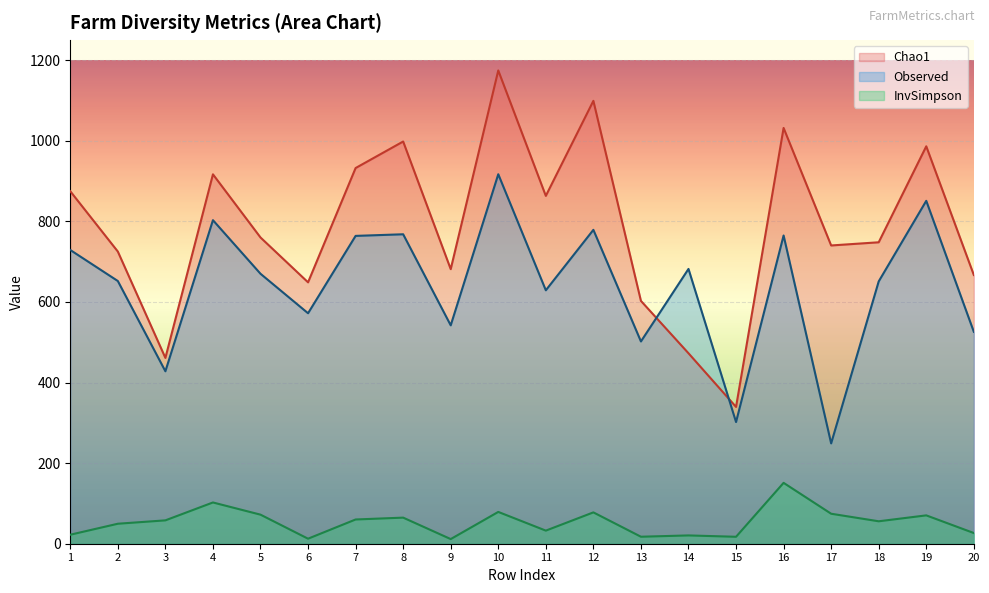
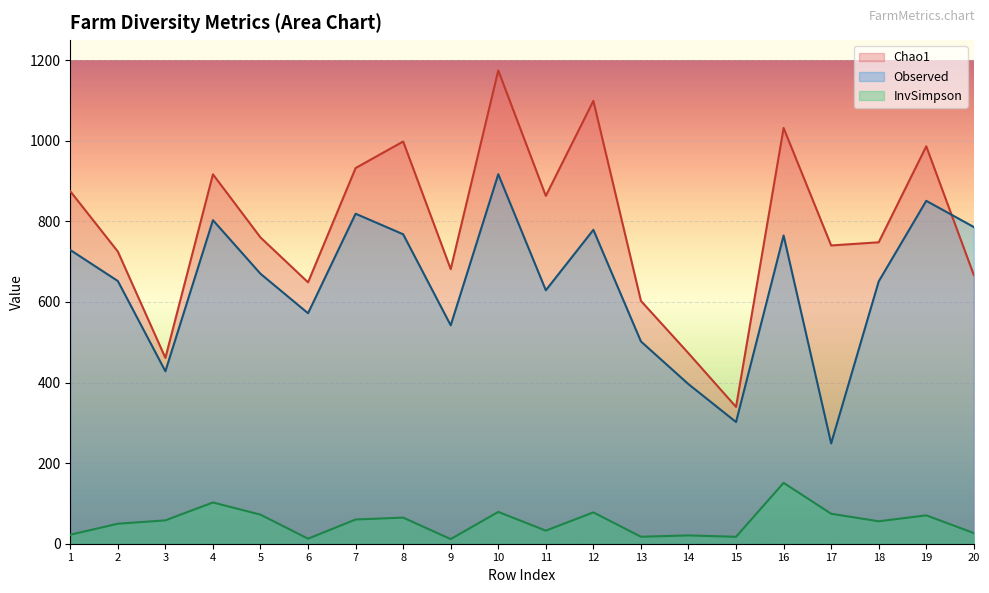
Observed, 7: 760 -> 820
Observed, 14: 680 -> 400
Observed, 20: 530 -> 790
